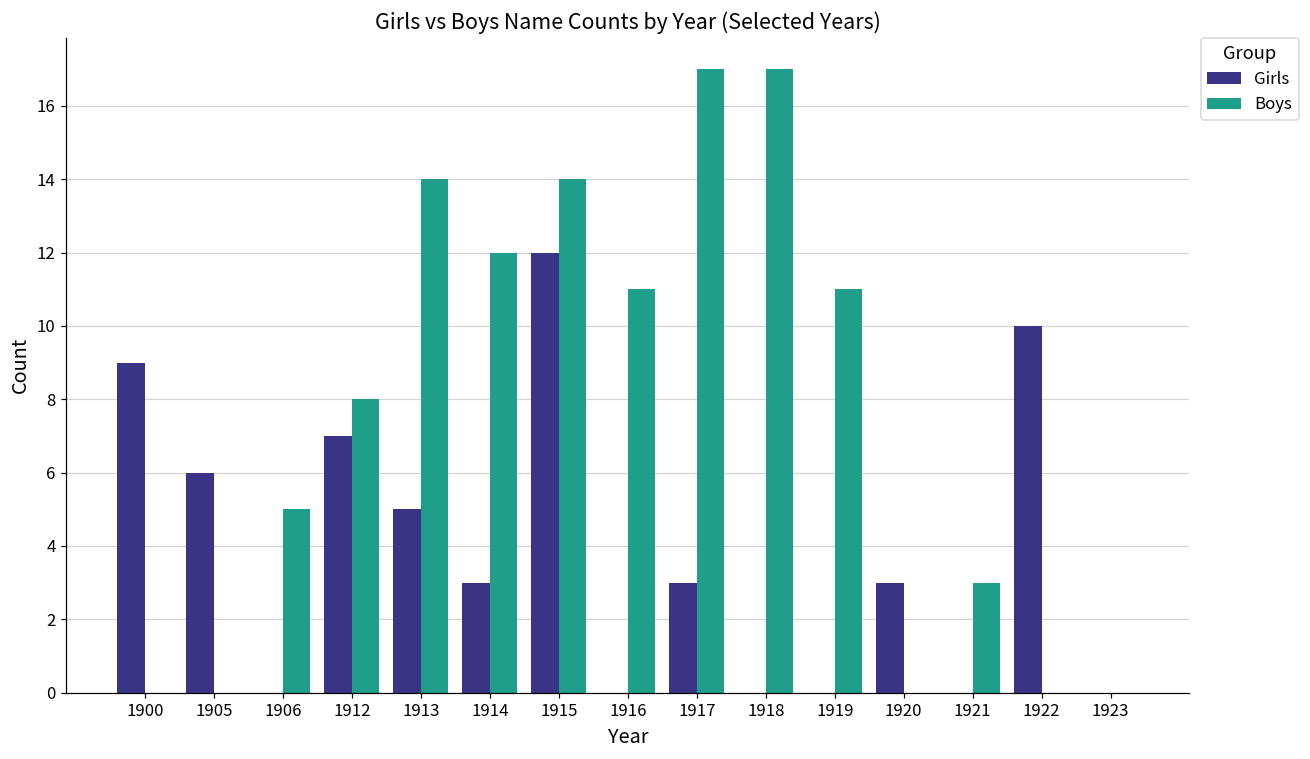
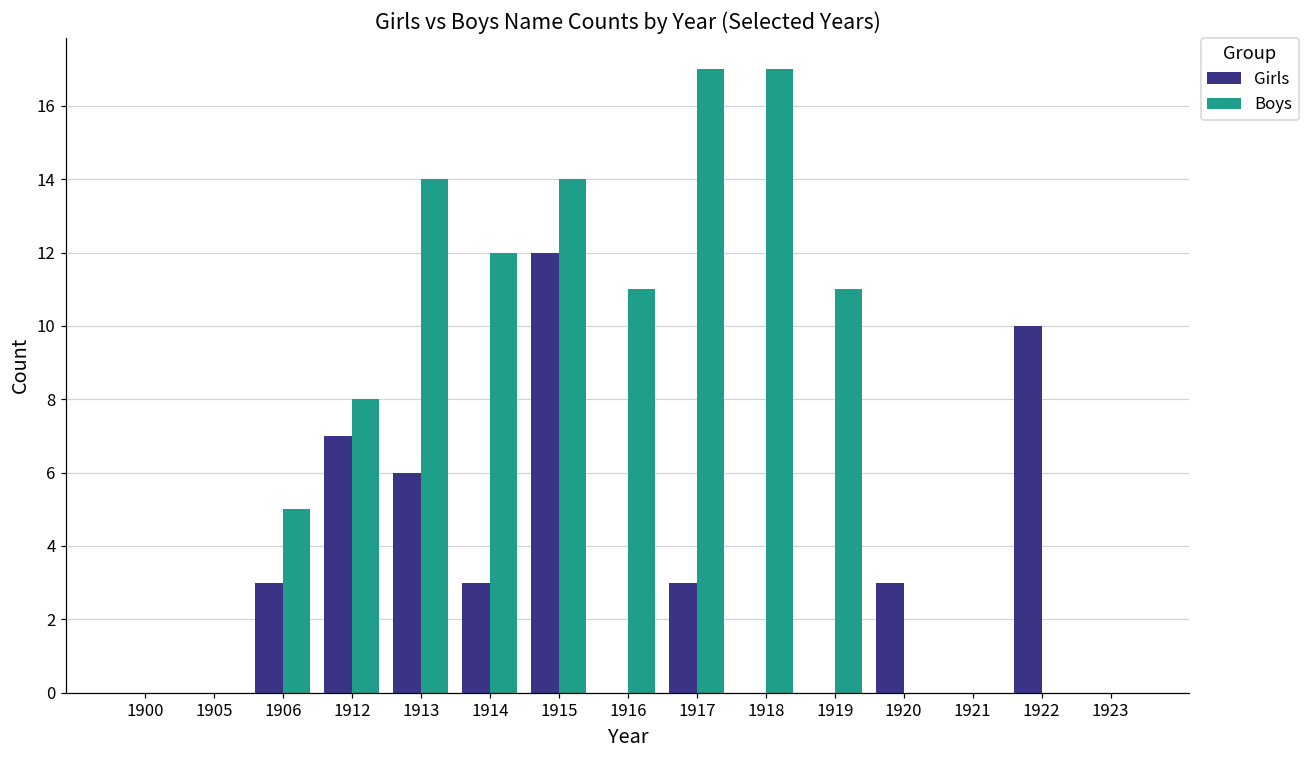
Girls, 1900: 9 -> 0
Girls, 1905: 6 -> 0
Girls, 1906: 0 -> 3
Girls, 1913: 5 -> 6
Boys, 1921: 3 -> 0
